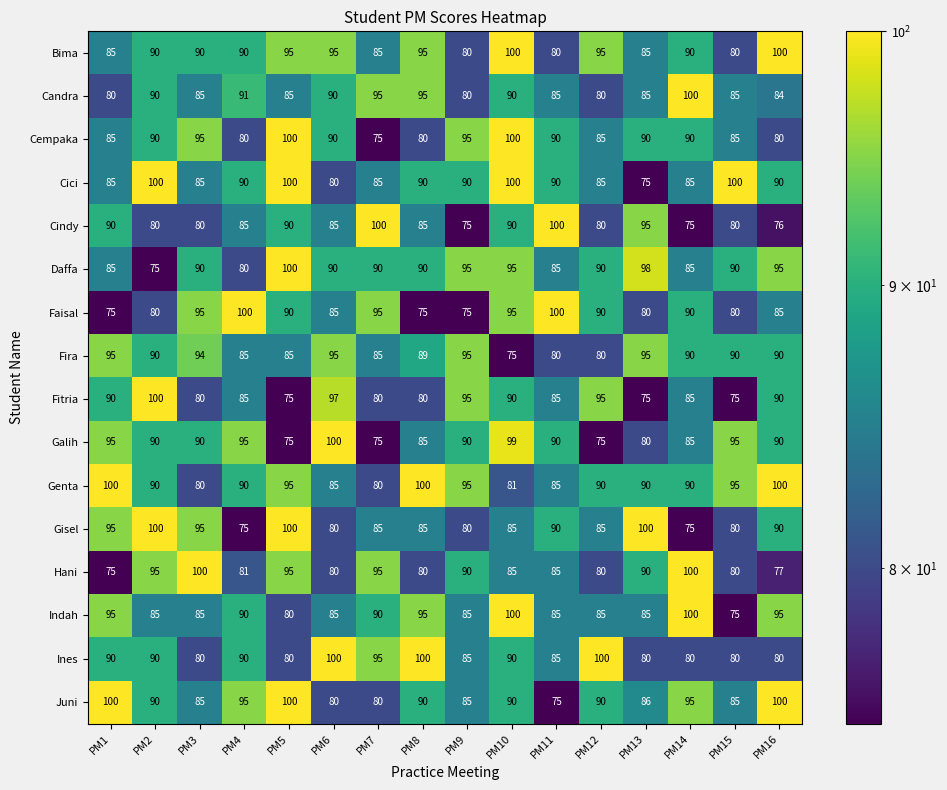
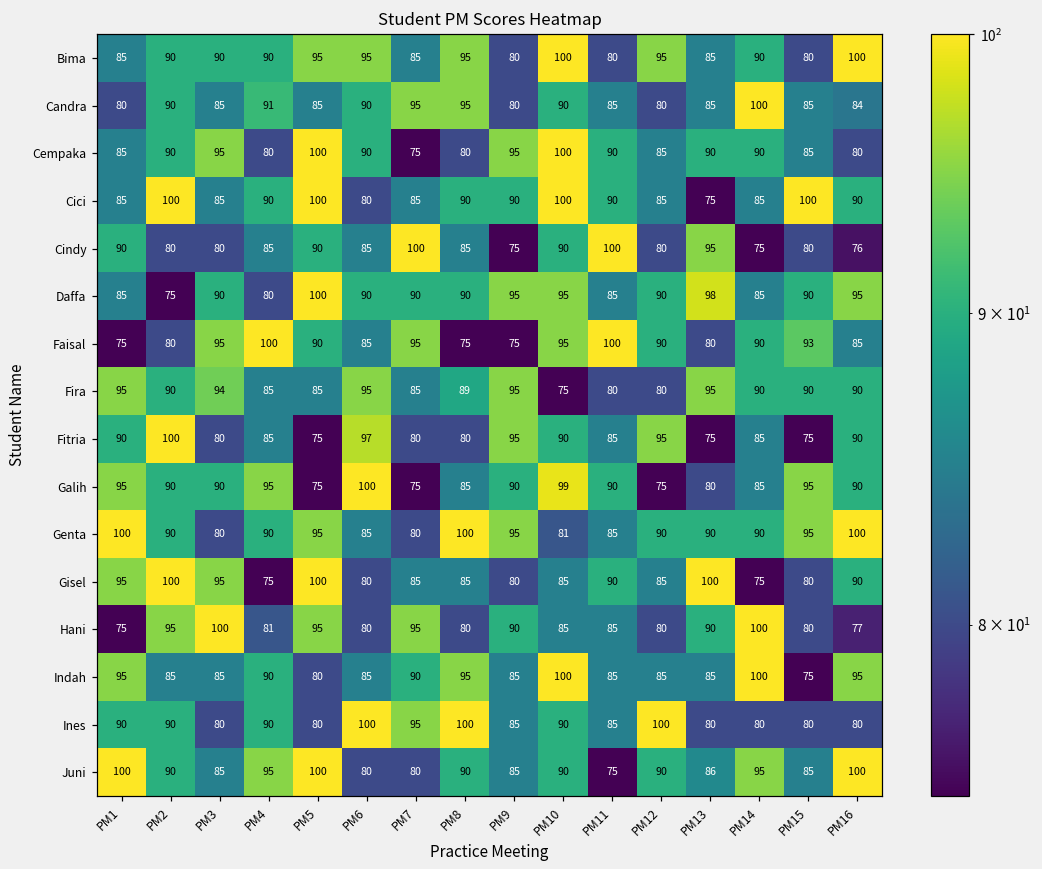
Faisal, PM15: 80 -> 93
